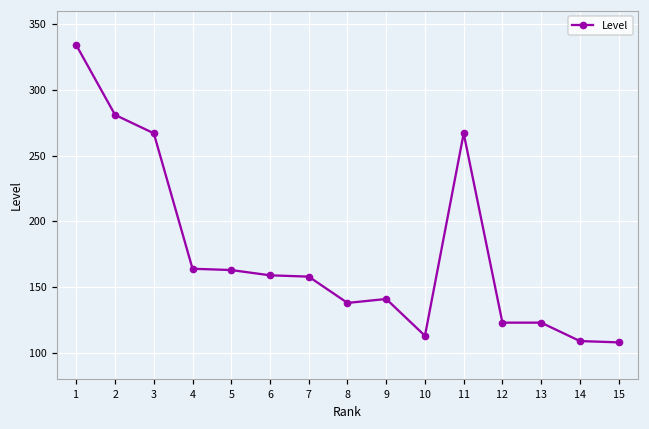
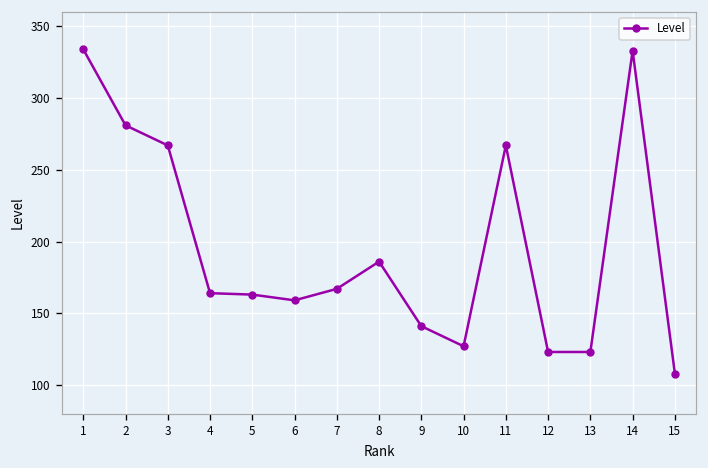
7: 158 -> 167
8: 138 -> 186
10: 113 -> 127
14: 109 -> 333
